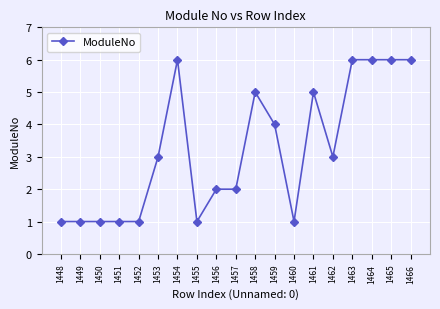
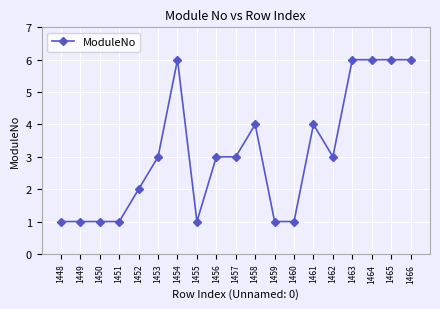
1452: 1 -> 2
1456: 2 -> 3
1457: 2 -> 3
1458: 5 -> 4
1459: 4 -> 1
1461: 5 -> 4
